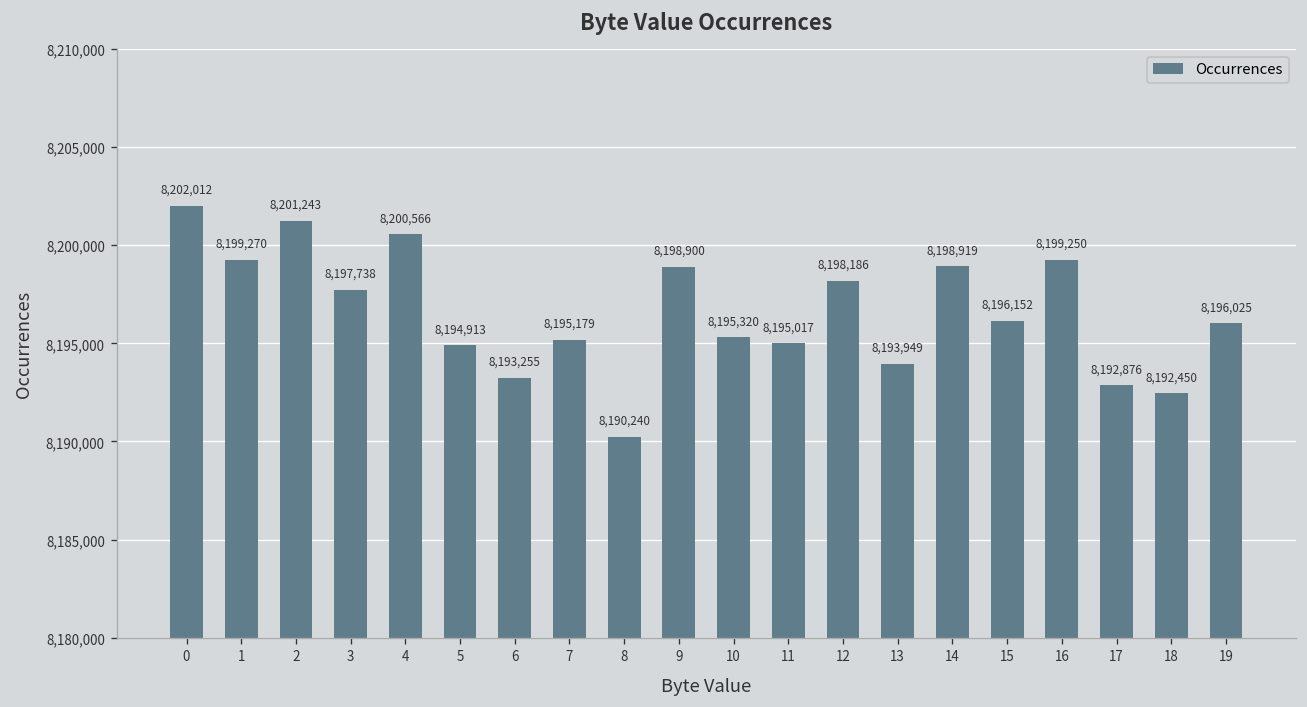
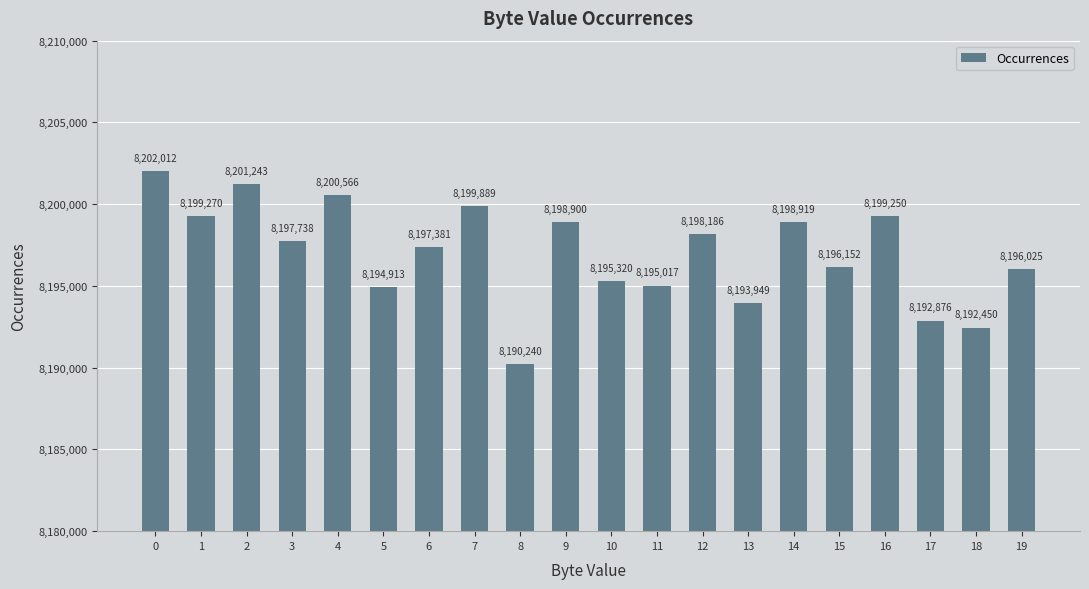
6: 8,193,255 -> 8,197,381
7: 8,195,179 -> 8,199,889
